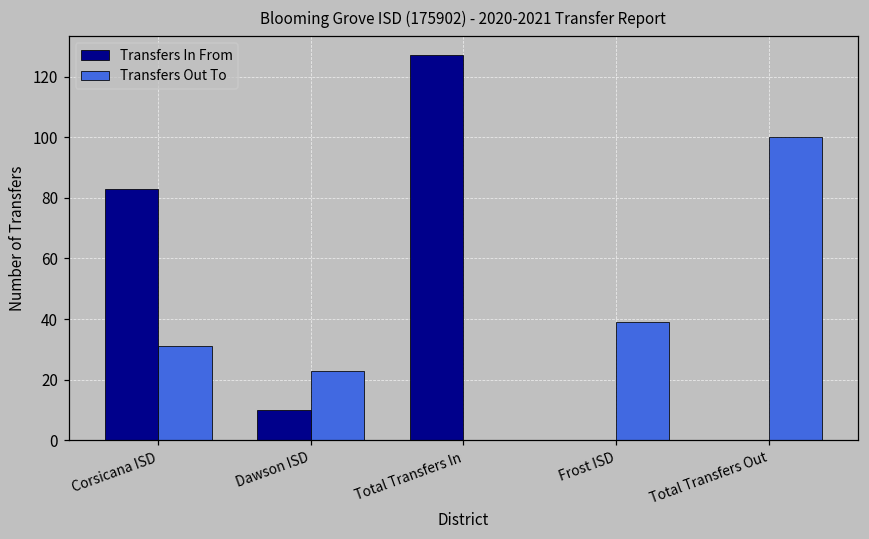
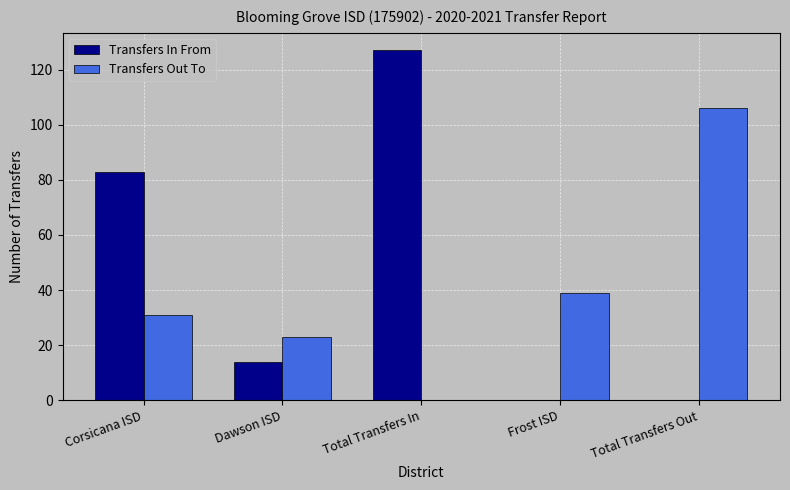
Transfers In From, Dawson ISD: 10 -> 14
Transfers Out To, Total Transfers Out: 100 -> 106
